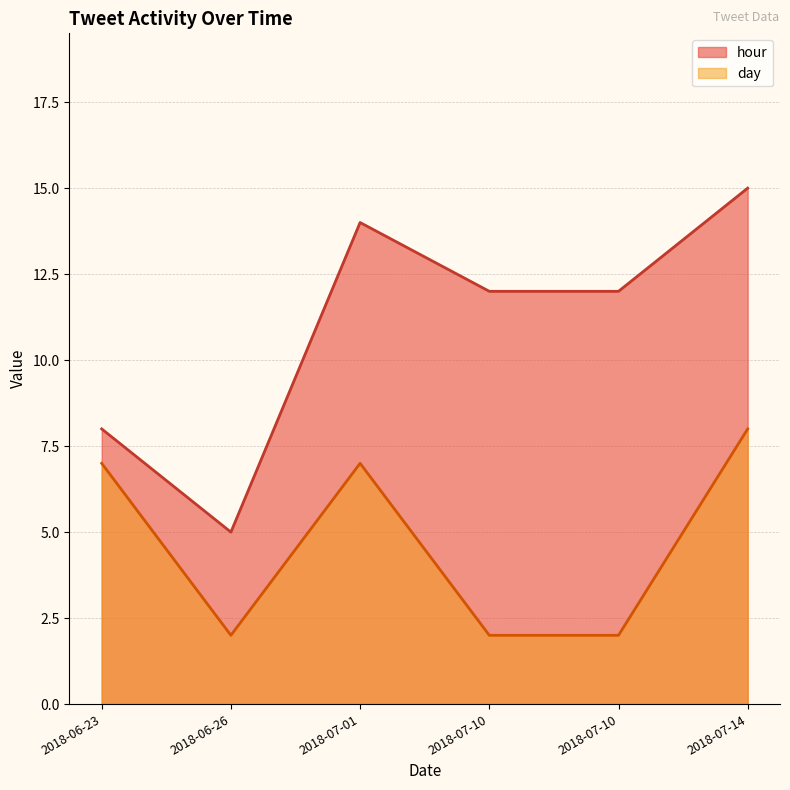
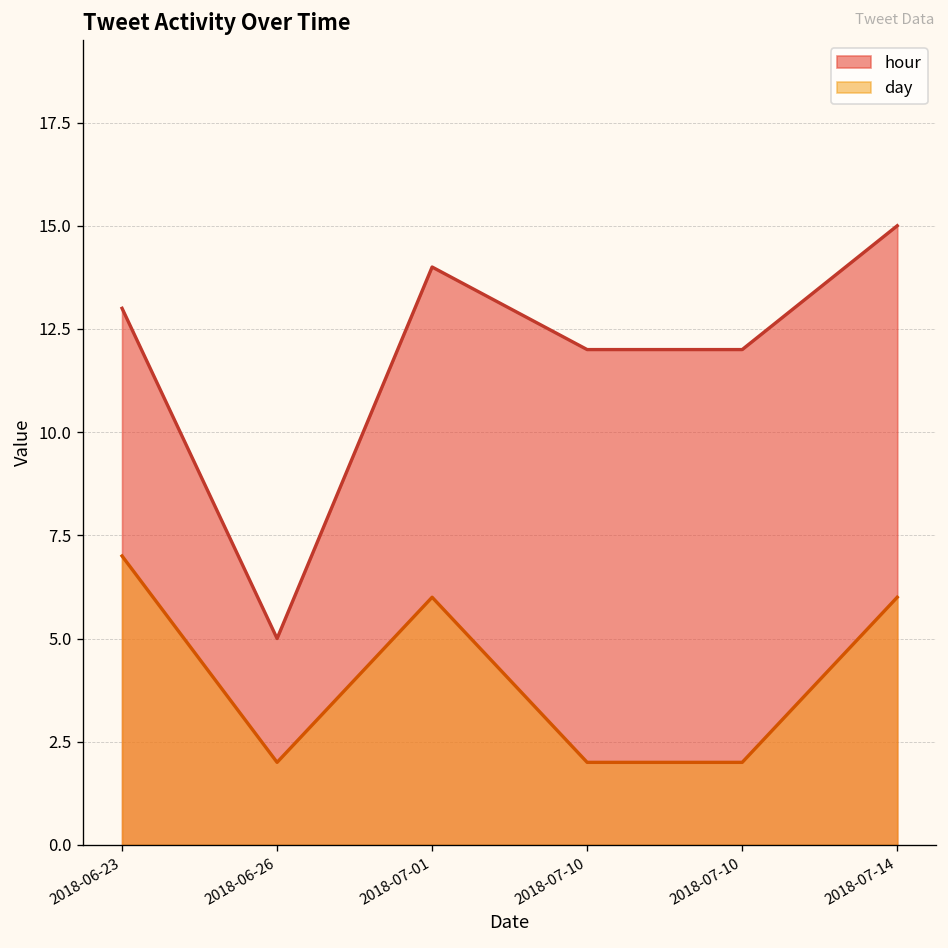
hour, 2018-06-23: 8 -> 13
day, 2018-07-01: 7 -> 6
day, 2018-07-14: 8 -> 6
